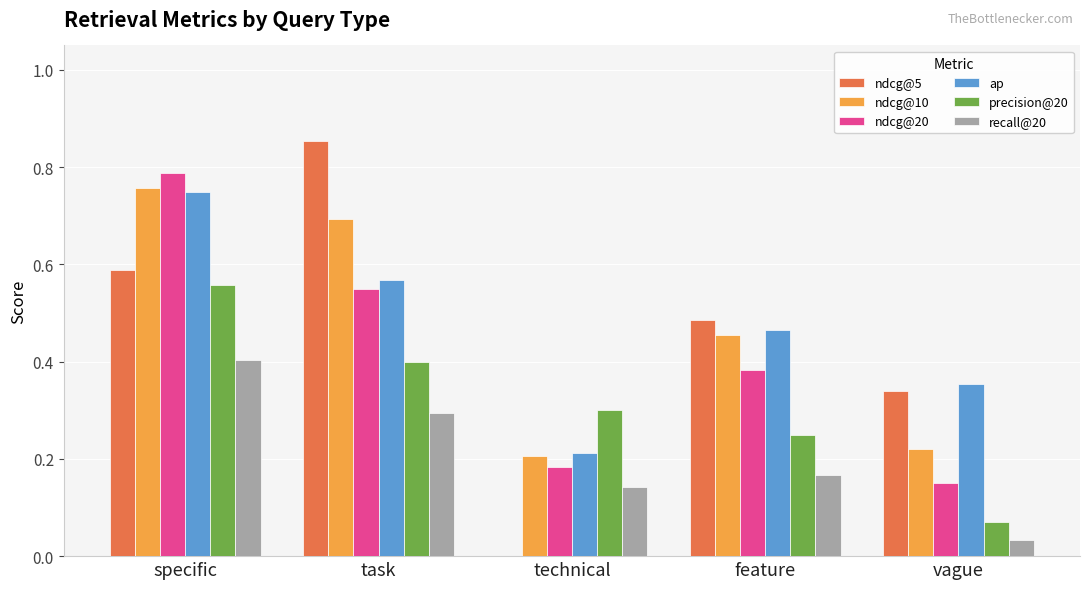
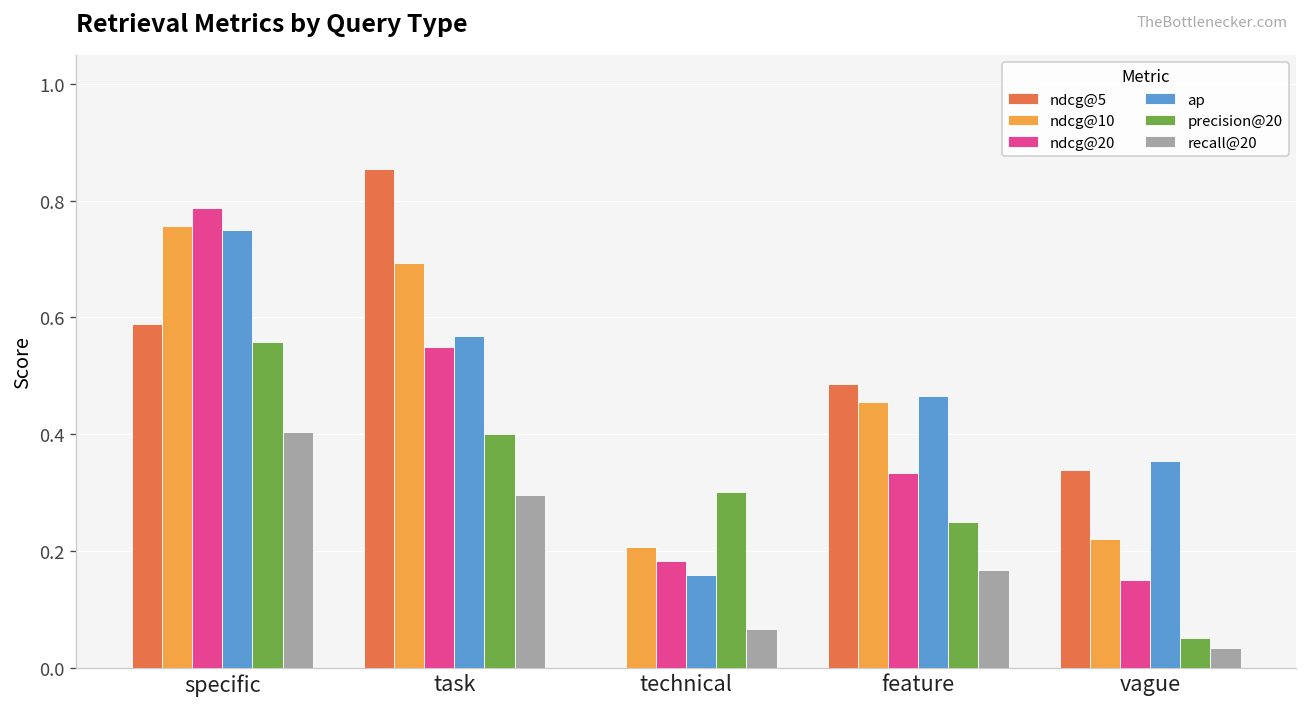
ap, technical: 0.21 -> 0.16
recall@20, technical: 0.14 -> 0.07
ndcg@20, feature: 0.38 -> 0.33
precision@20, vague: 0.07 -> 0.05
